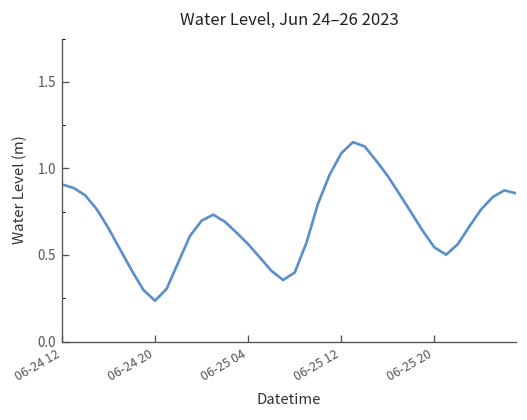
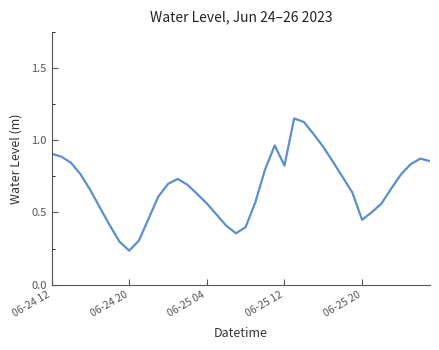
06-25 12: 1.09 -> 0.83
06-25 20: 0.54 -> 0.45
